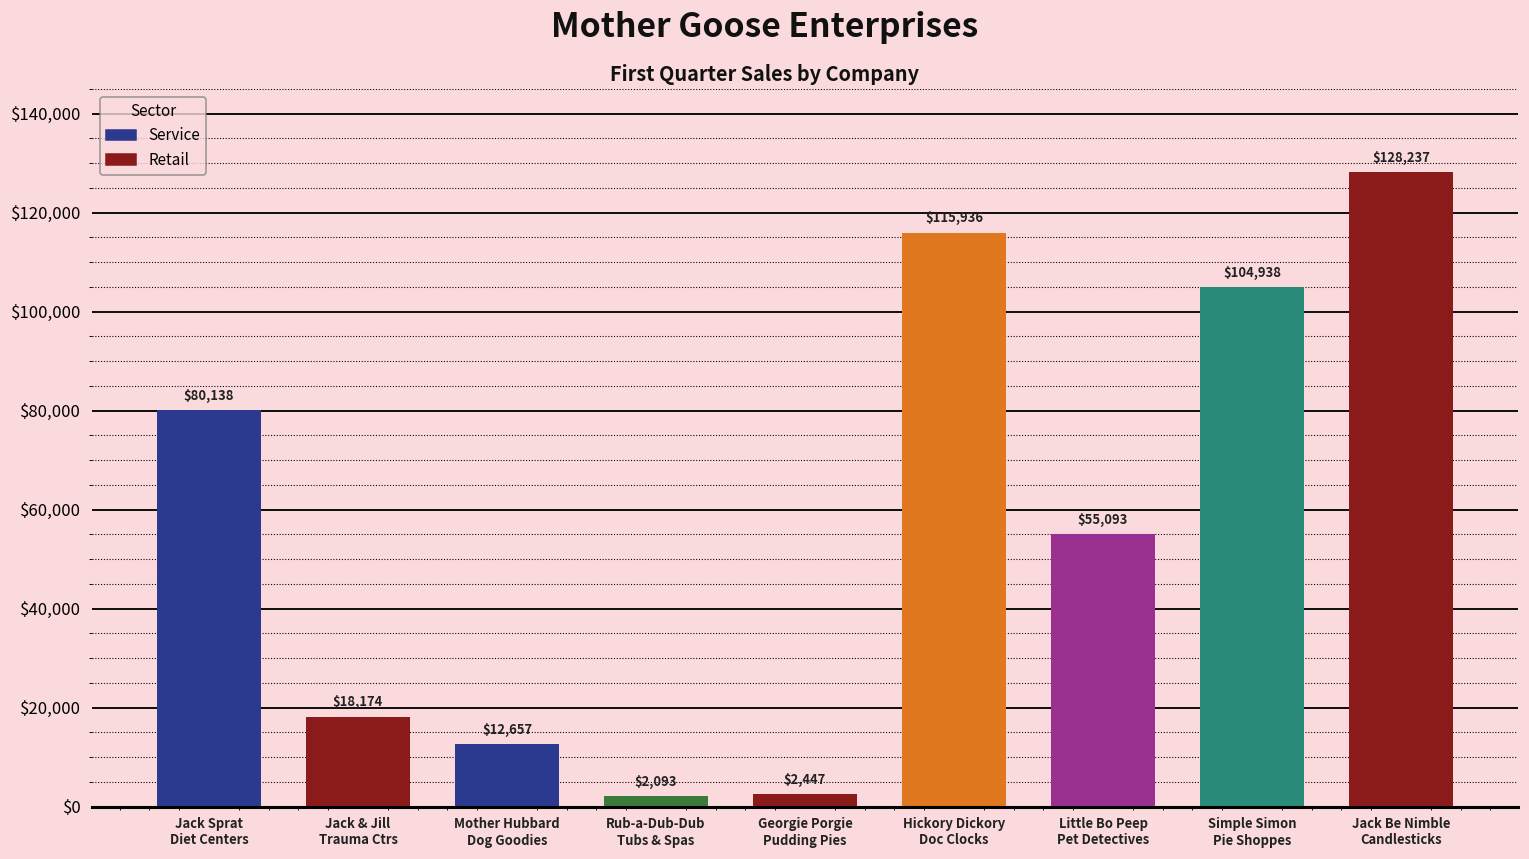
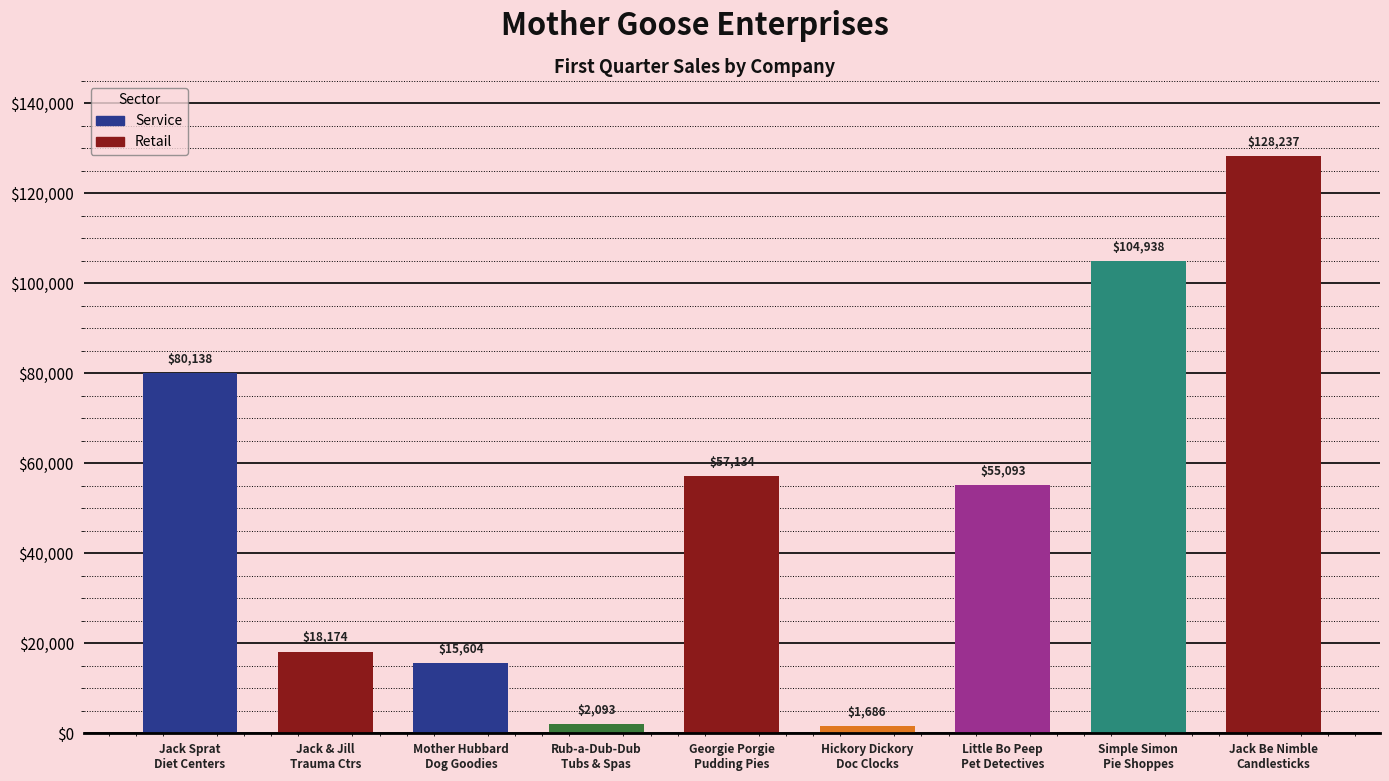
Mother Hubbard Dog Goodies: $12,657 -> $15,604
Georgie Porgie Pudding Pies: $2,447 -> $57,134
Hickory Dickory Doc Clocks: $115,936 -> $1,686
